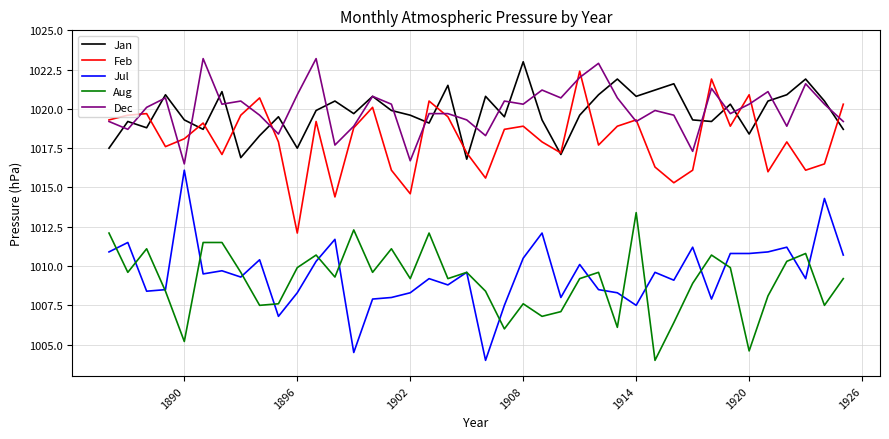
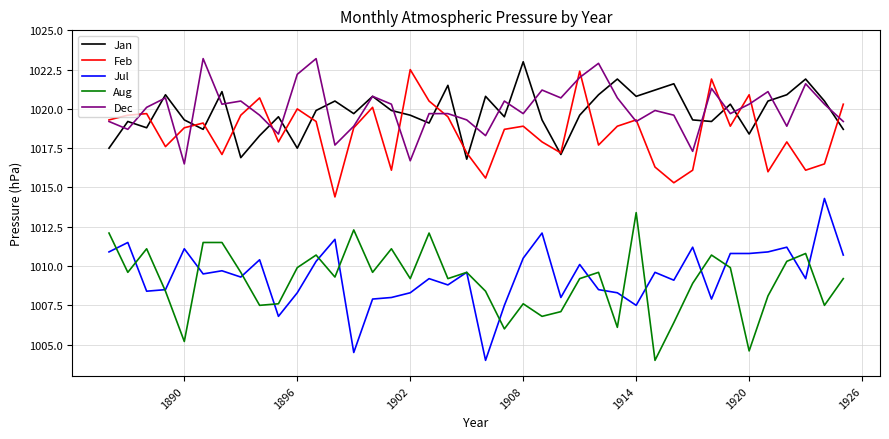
Feb, 1890: 1018.1 -> 1018.8
Jul, 1890: 1016.1 -> 1011.1
Feb, 1896: 1012.1 -> 1020.0
Dec, 1896: 1020.9 -> 1022.2
Feb, 1902: 1014.6 -> 1022.5
Dec, 1908: 1020.3 -> 1019.7
